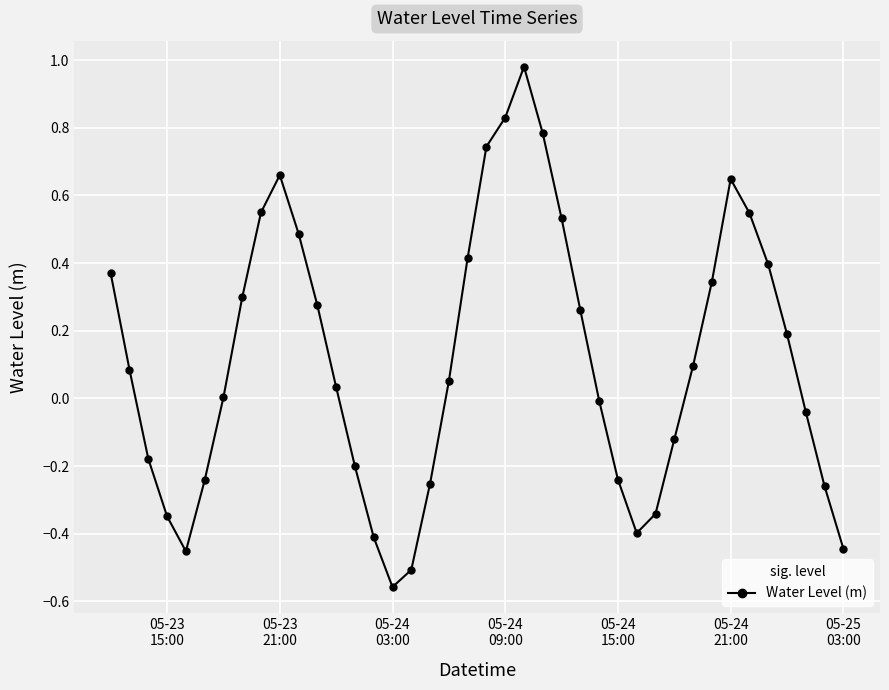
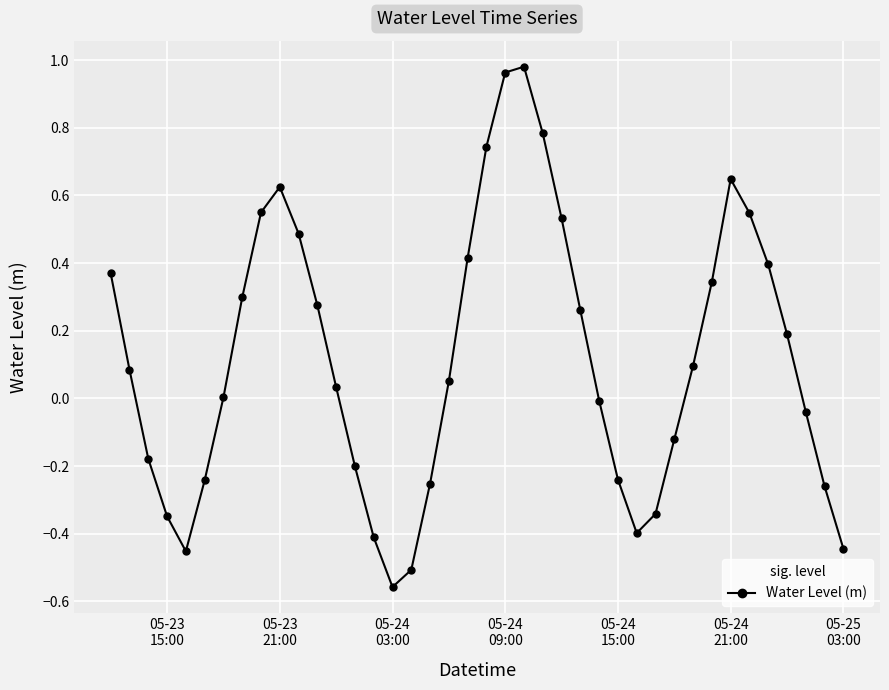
05-23 21:00: 0.66 -> 0.63
05-24 09:00: 0.83 -> 0.96
